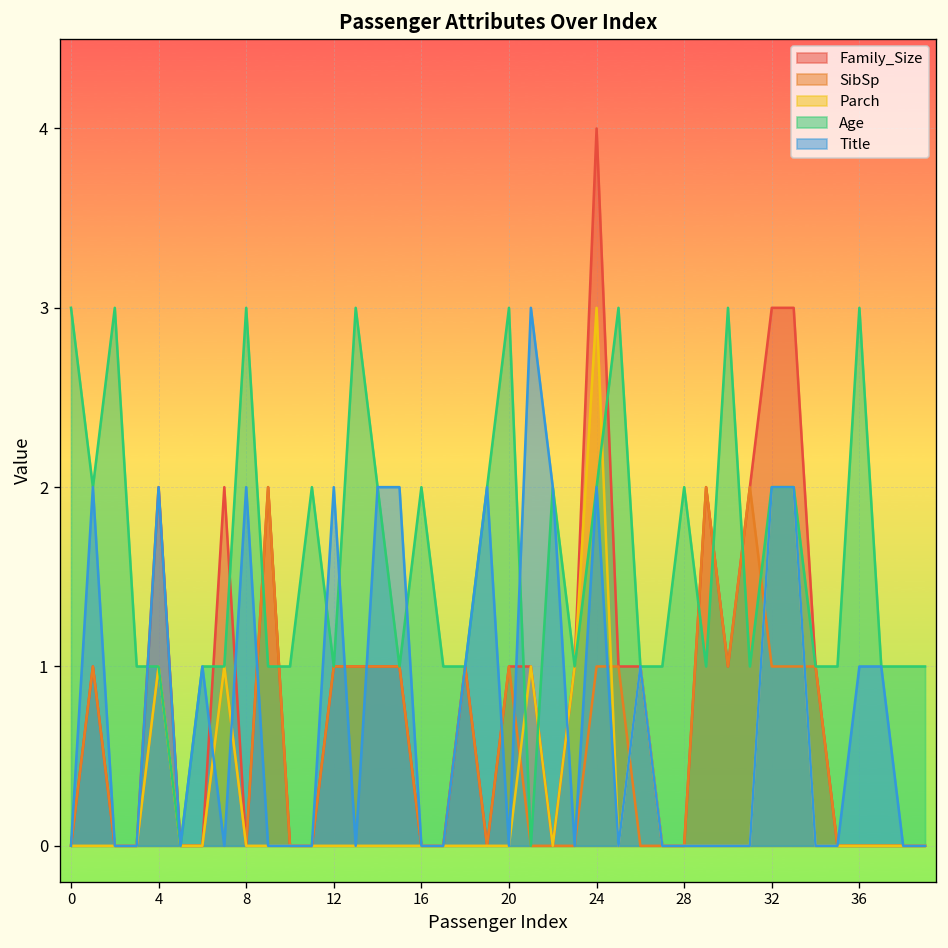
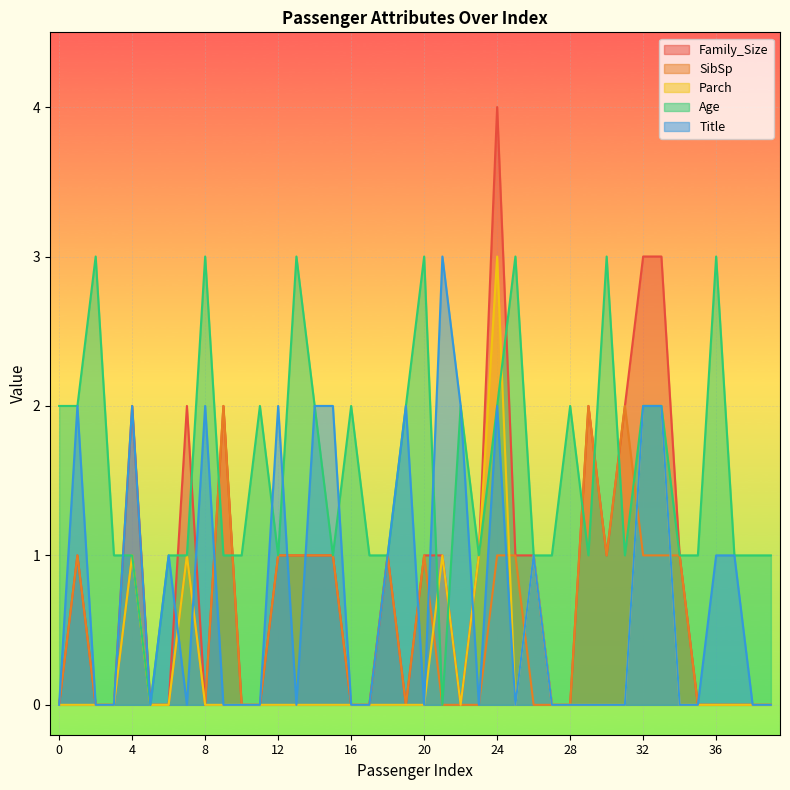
Age, 0: 3 -> 2
